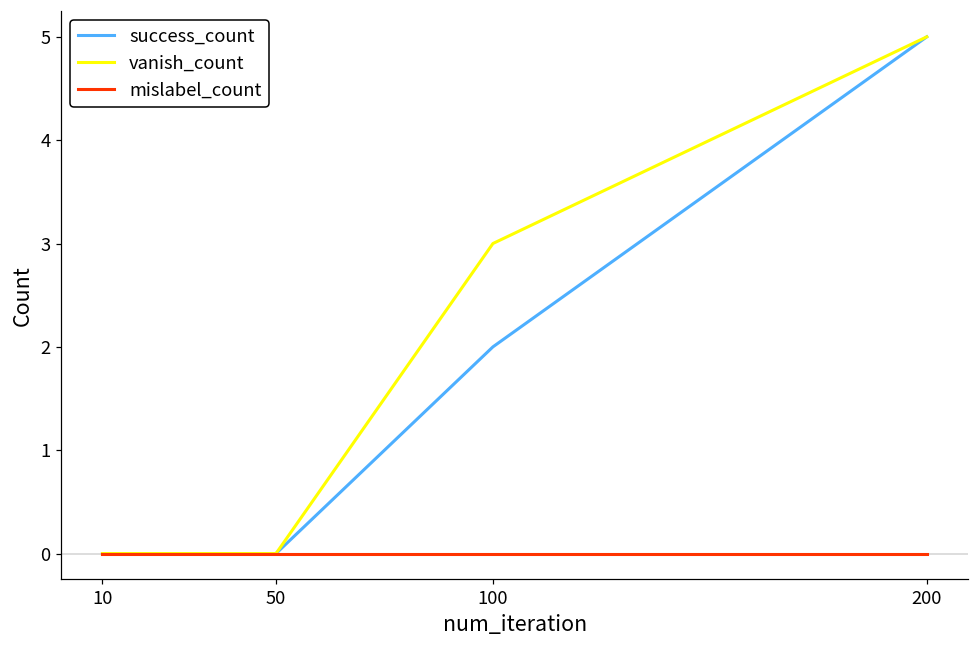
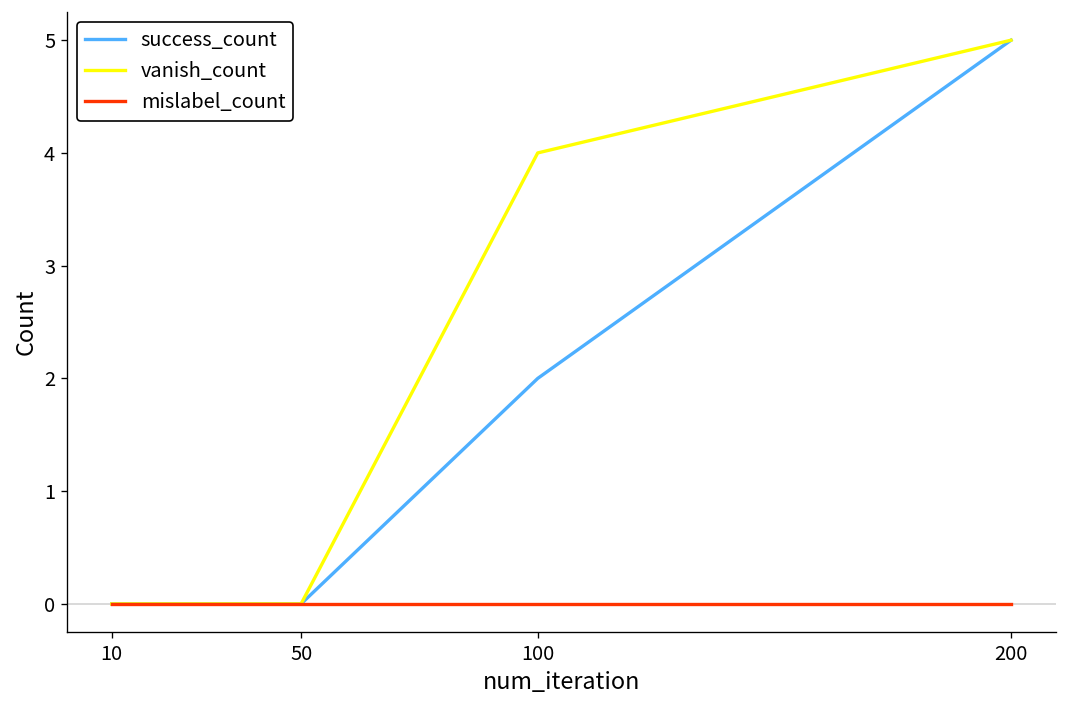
vanish_count, 100: 3 -> 4
